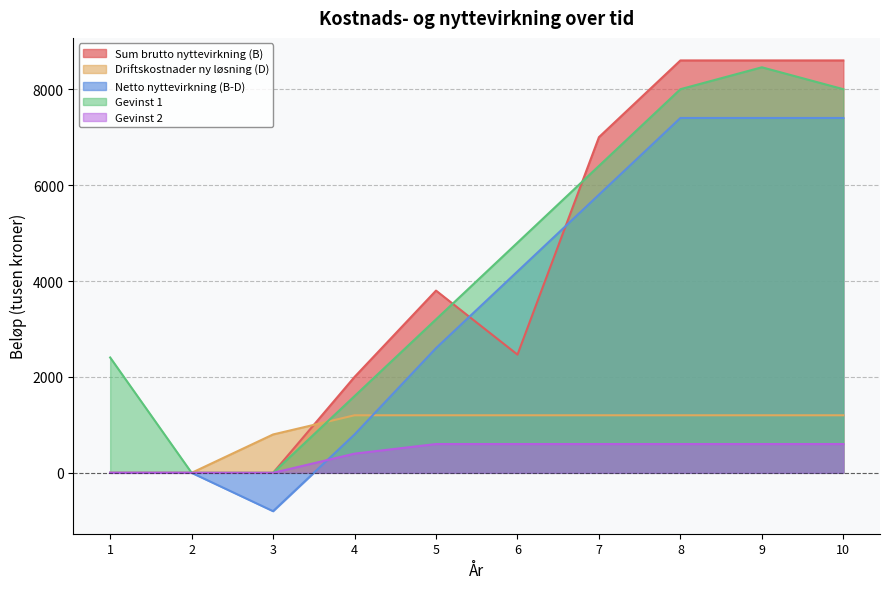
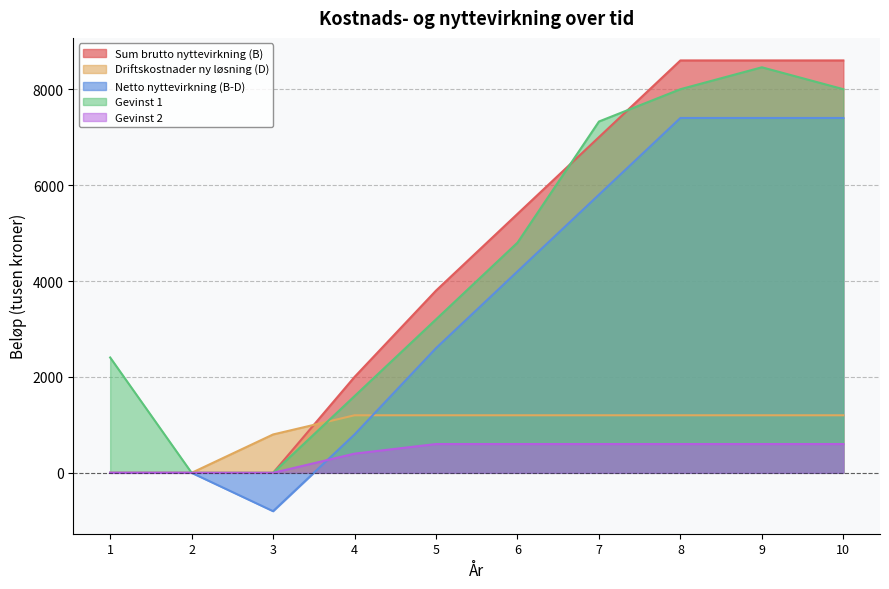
Sum brutto nyttevirkning (B), 6: 2500 -> 5400
Gevinst 1, 7: 6400 -> 7300
